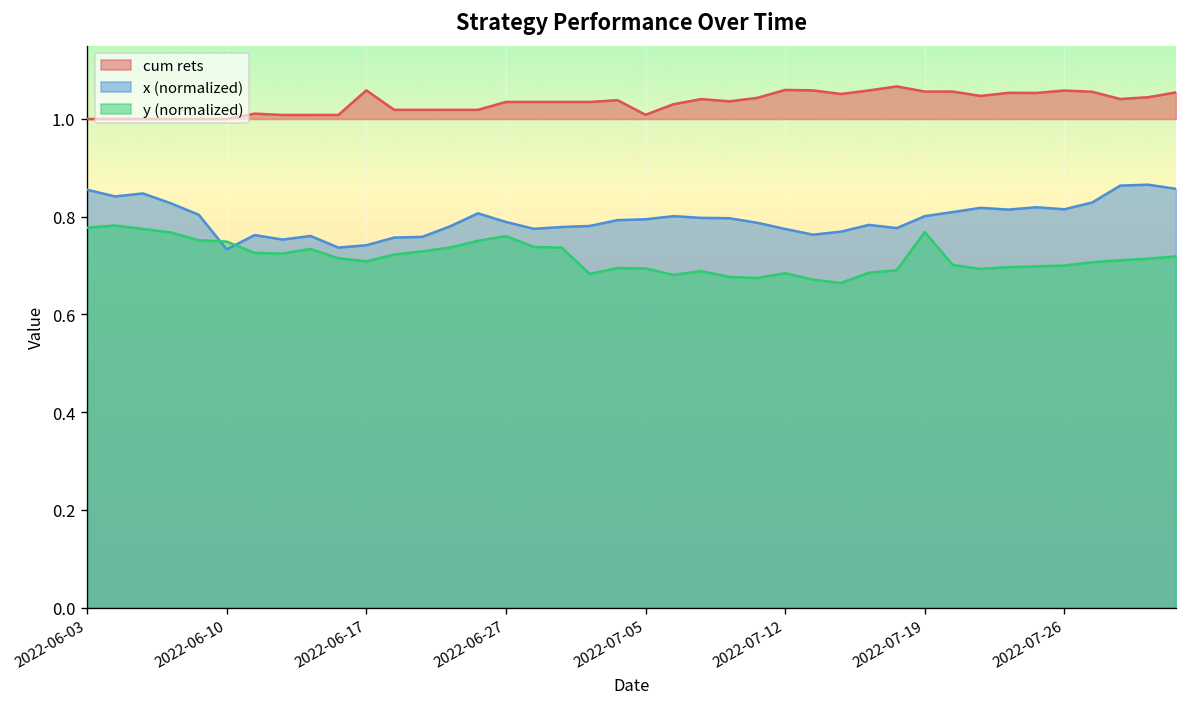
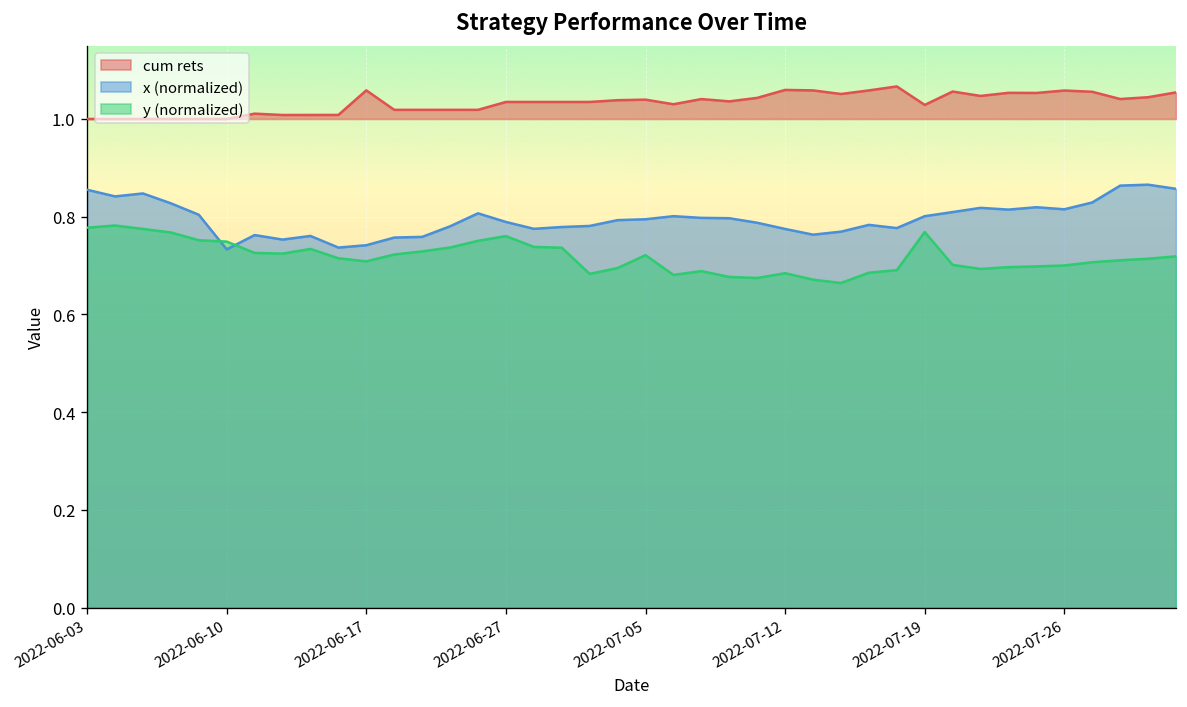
cum rets, 2022-07-05: 1.01 -> 1.04
y (normalized), 2022-07-05: 0.69 -> 0.72
cum rets, 2022-07-19: 1.06 -> 1.03
